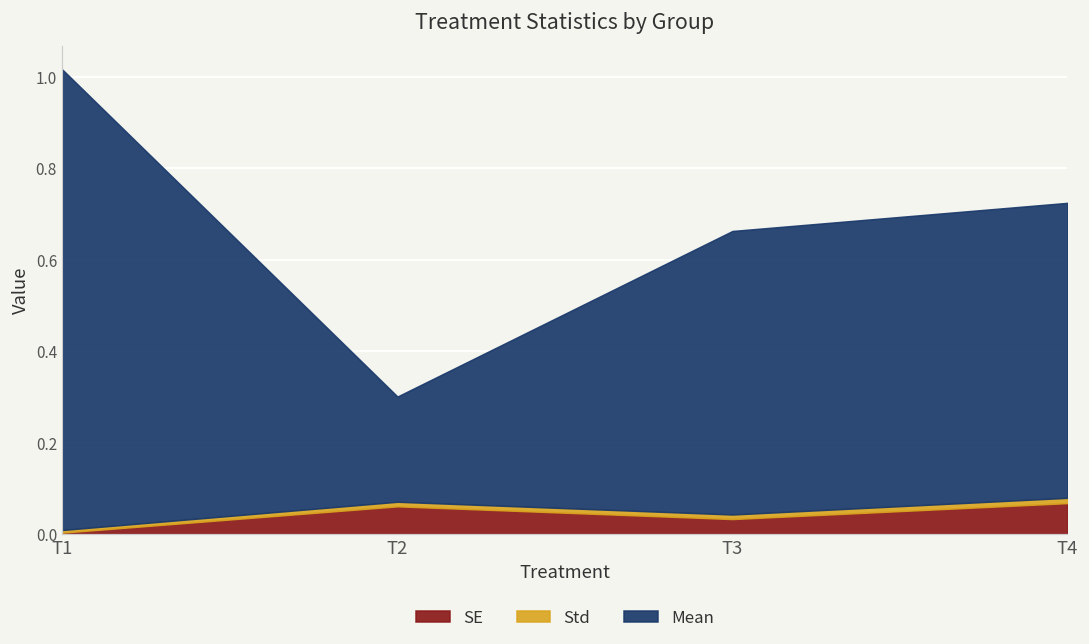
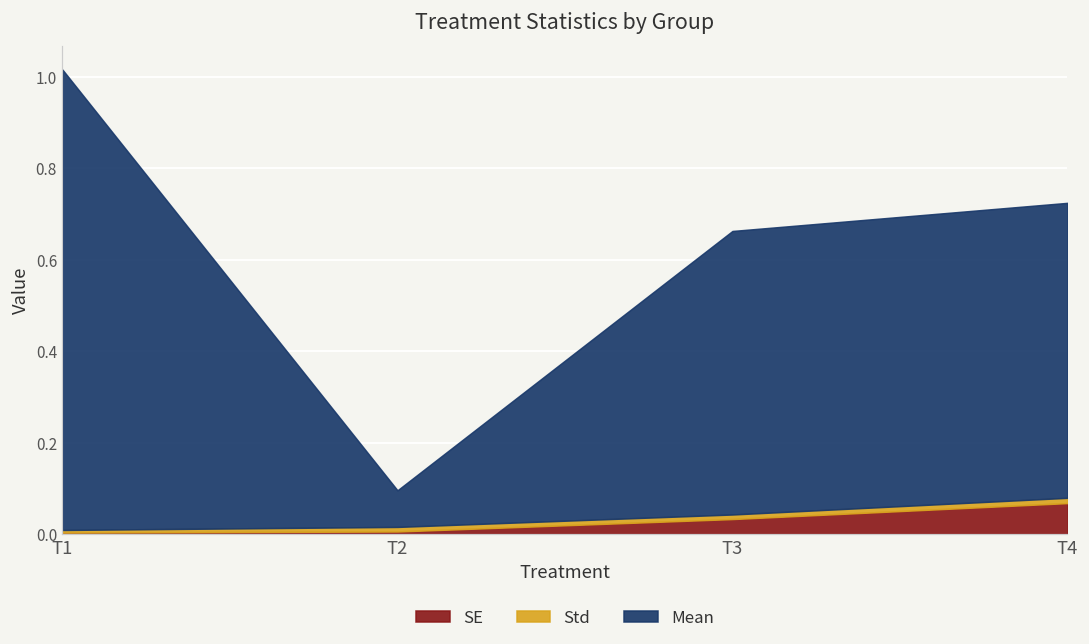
SE, T2: 0.06 -> 0.01
Mean, T2: 0.23 -> 0.08
